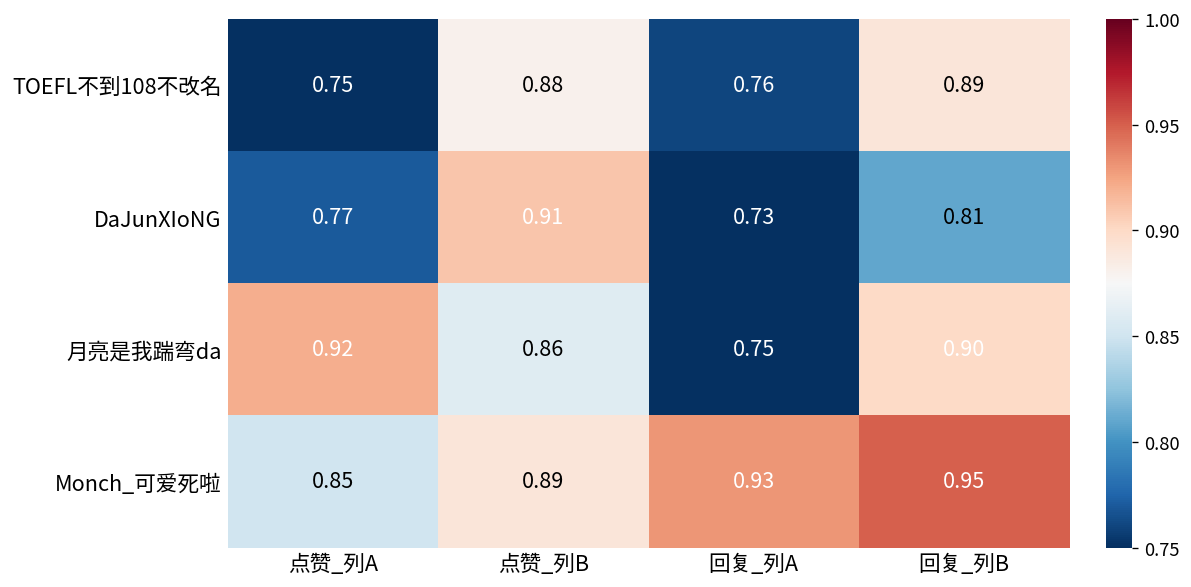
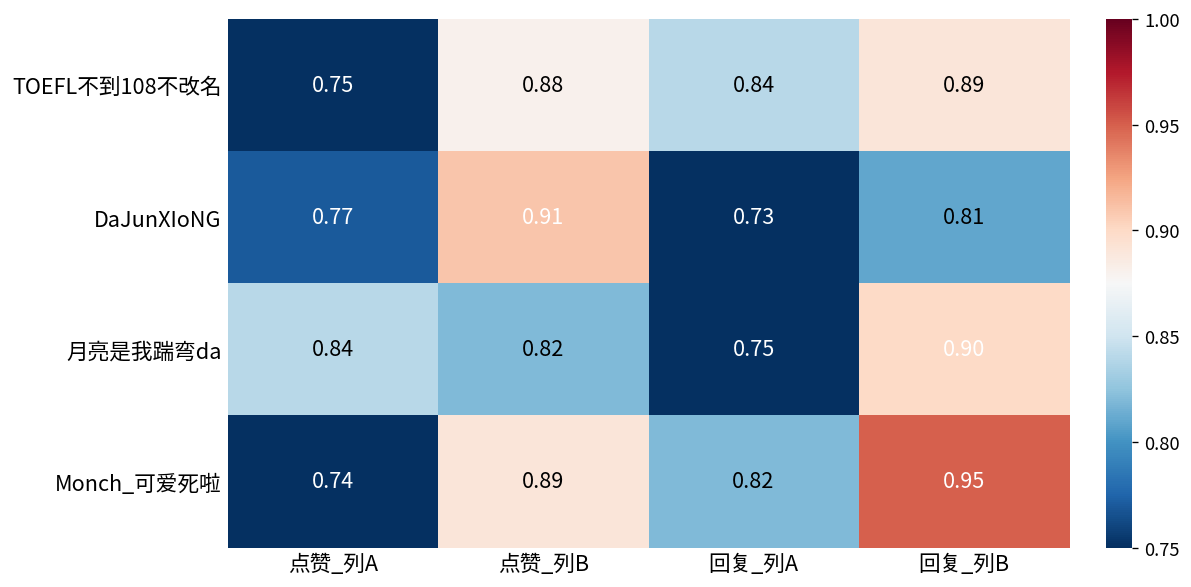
TOEFL不到108不改名, 回复_列A: 0.76 -> 0.84
月亮是我踹弯da, 点赞_列A: 0.92 -> 0.84
月亮是我踹弯da, 点赞_列B: 0.86 -> 0.82
Monch_可爱死啦, 点赞_列A: 0.85 -> 0.74
Monch_可爱死啦, 回复_列A: 0.93 -> 0.82
